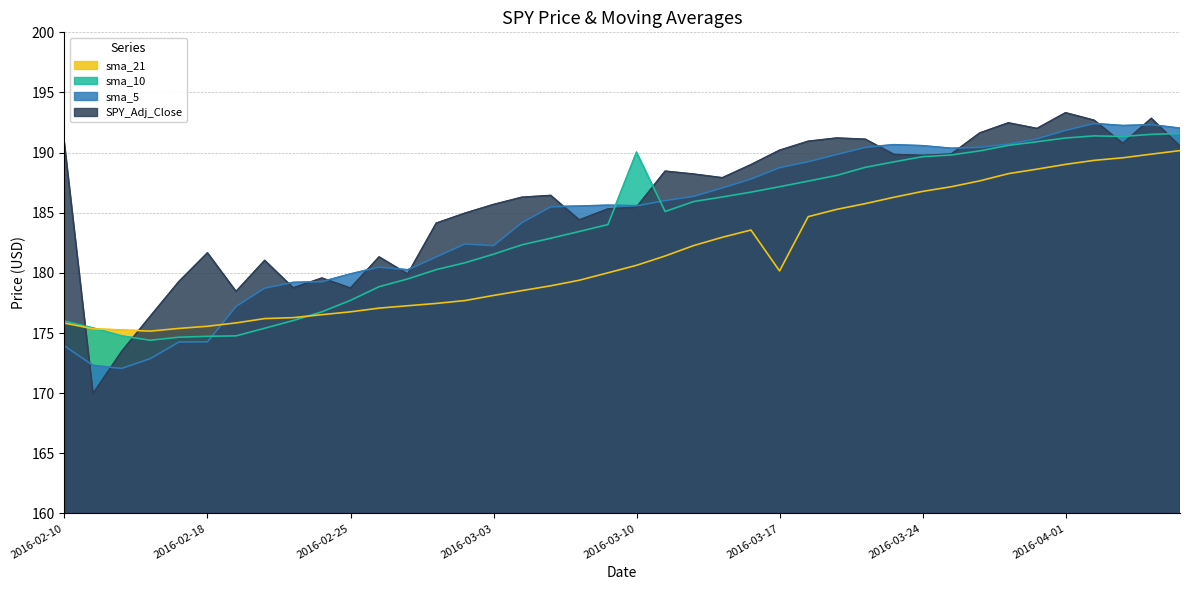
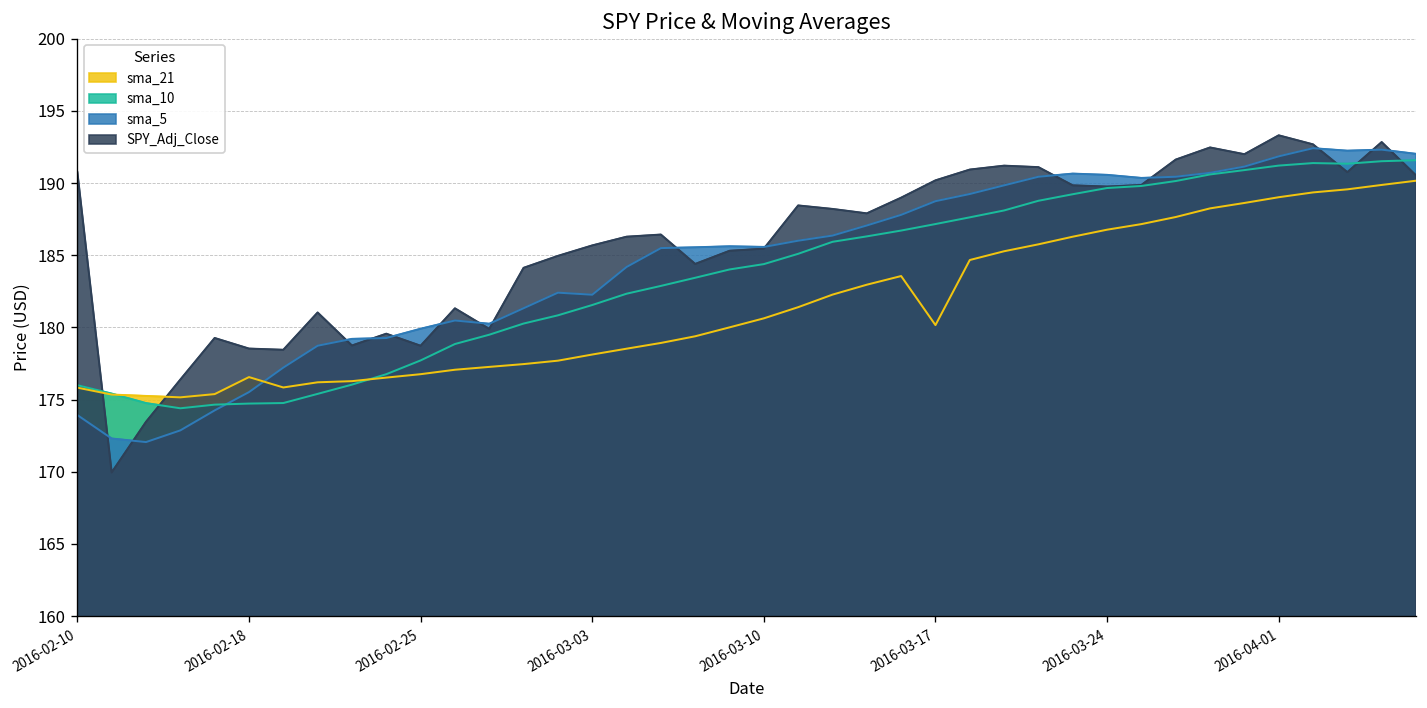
sma_21, 2016-02-18: 175.6 -> 176.6
sma_5, 2016-02-18: 174.3 -> 175.5
SPY_Adj_Close, 2016-02-18: 181.7 -> 178.5
sma_10, 2016-03-10: 190.0 -> 184.4
